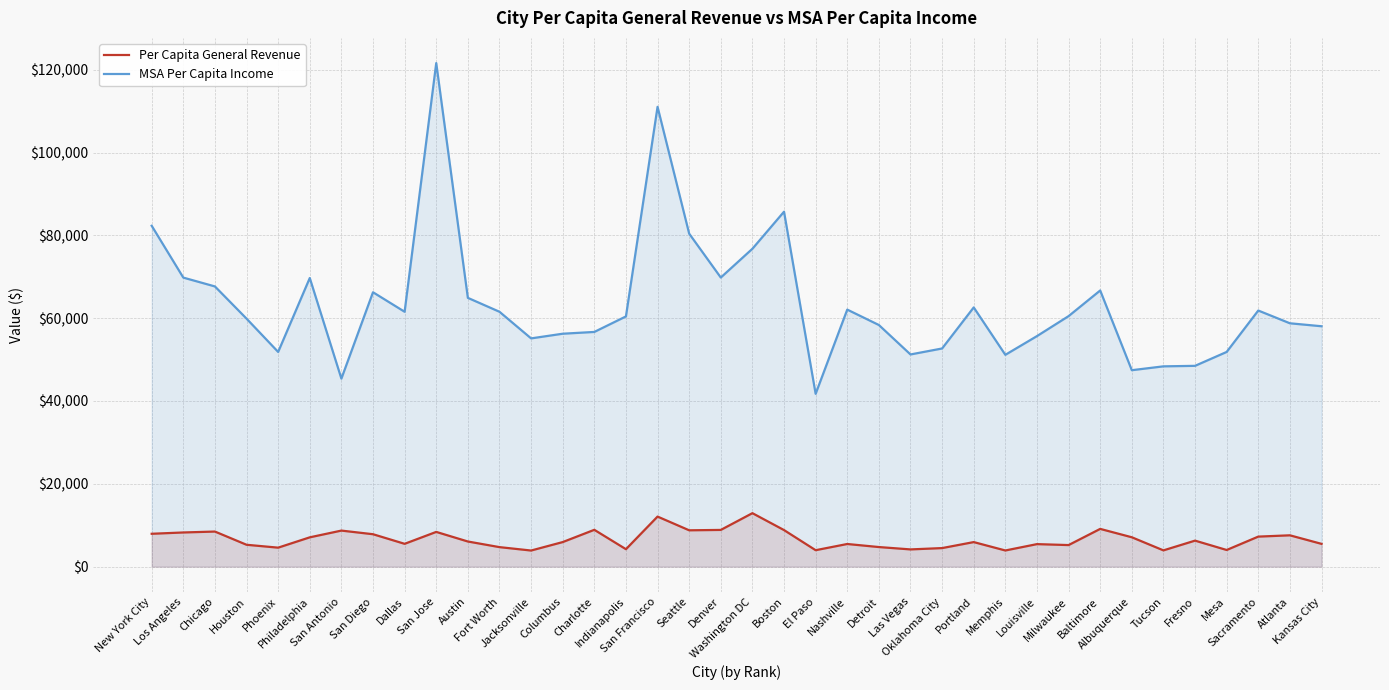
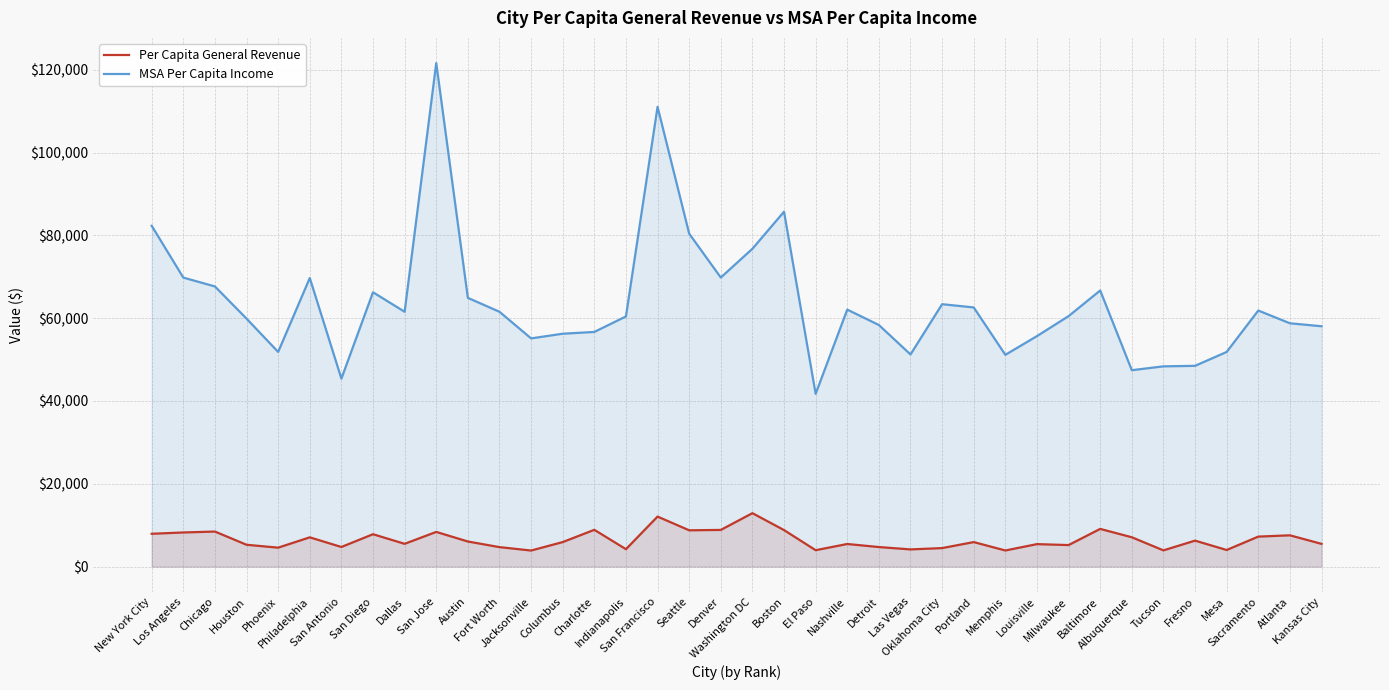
Per Capita General Revenue, San Antonio: $9,000 -> $5,000
MSA Per Capita Income, Oklahoma City: $53,000 -> $63,000
